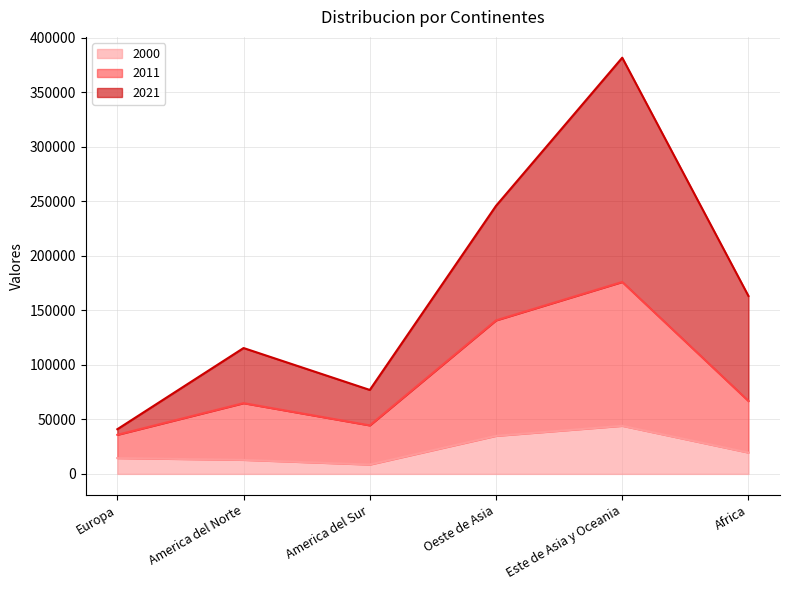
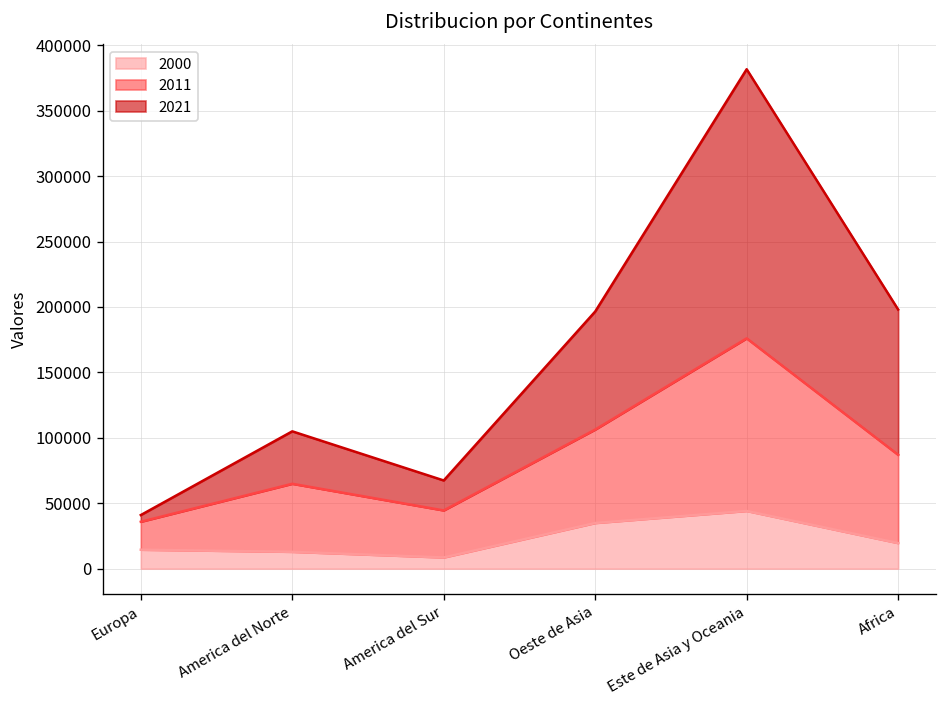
2021, America del Norte: 51000 -> 40000
2021, America del Sur: 32000 -> 23000
2011, Oeste de Asia: 106000 -> 71000
2021, Oeste de Asia: 105000 -> 90000
2011, Africa: 47000 -> 67000
2021, Africa: 96000 -> 111000
